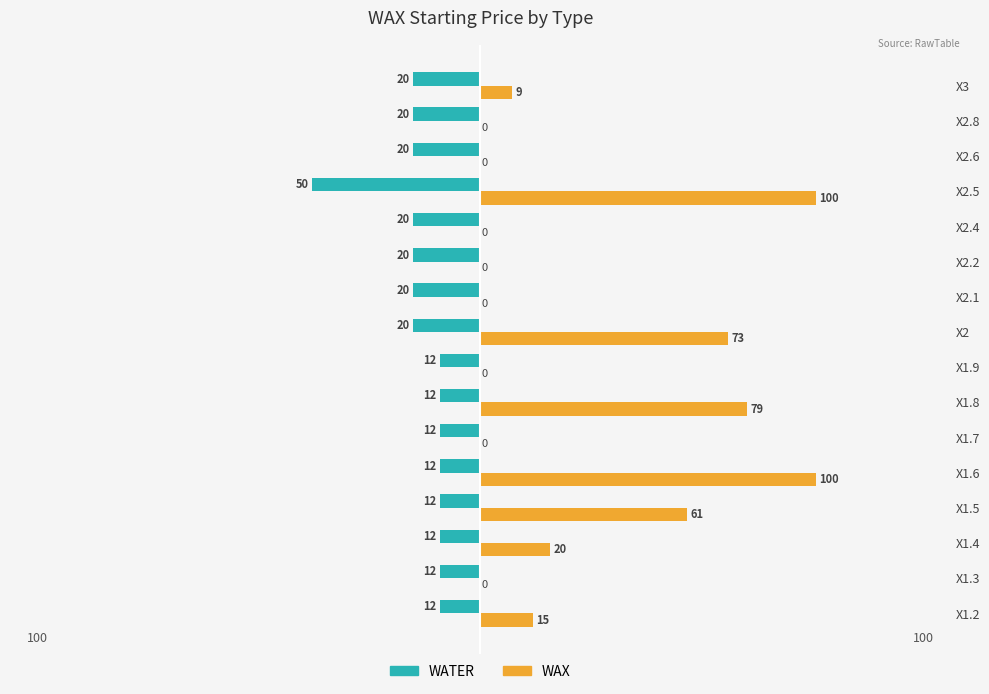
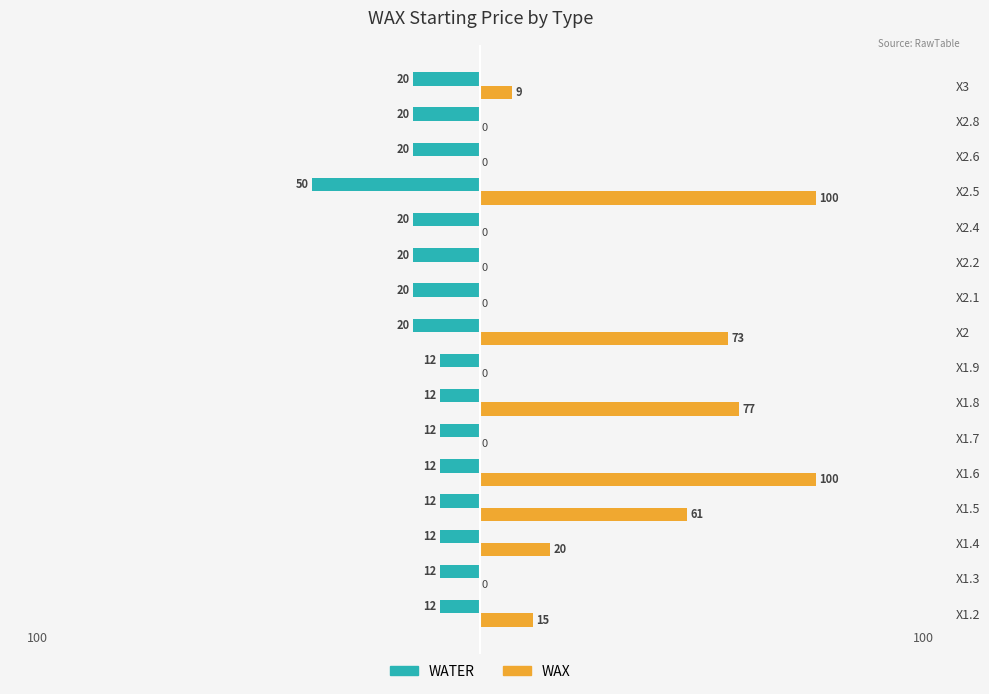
WAX, X1.8: 79 -> 77
